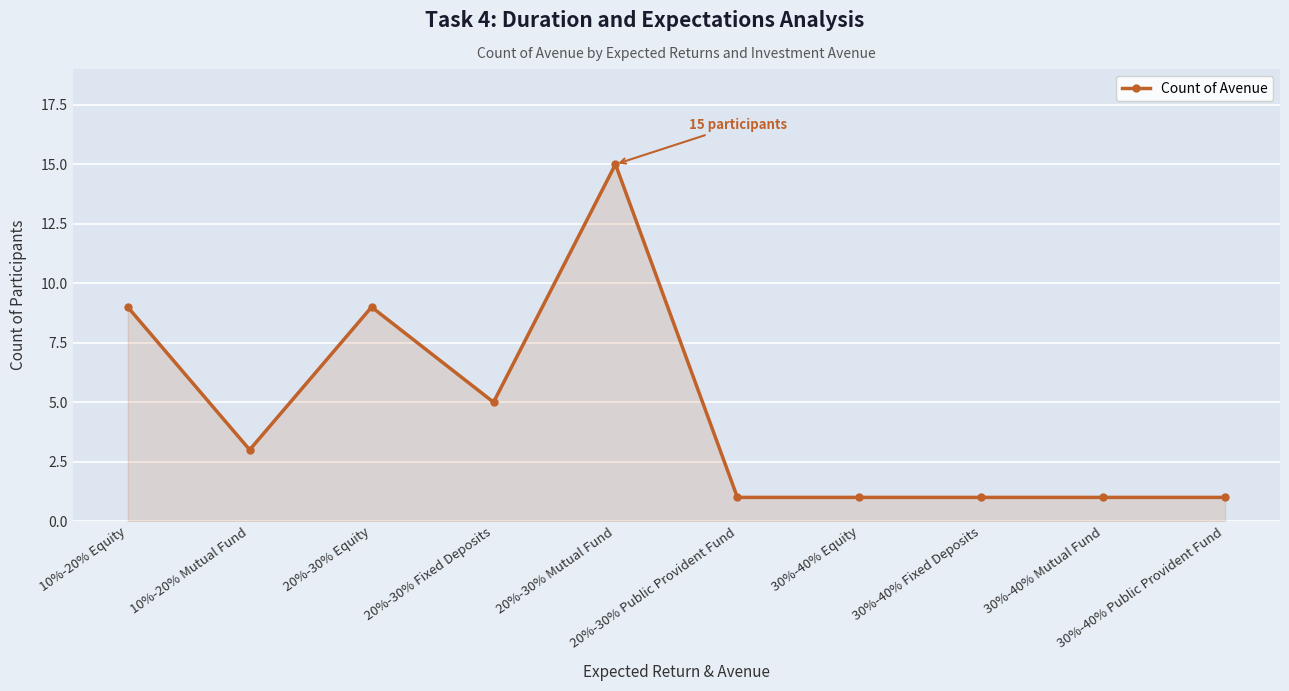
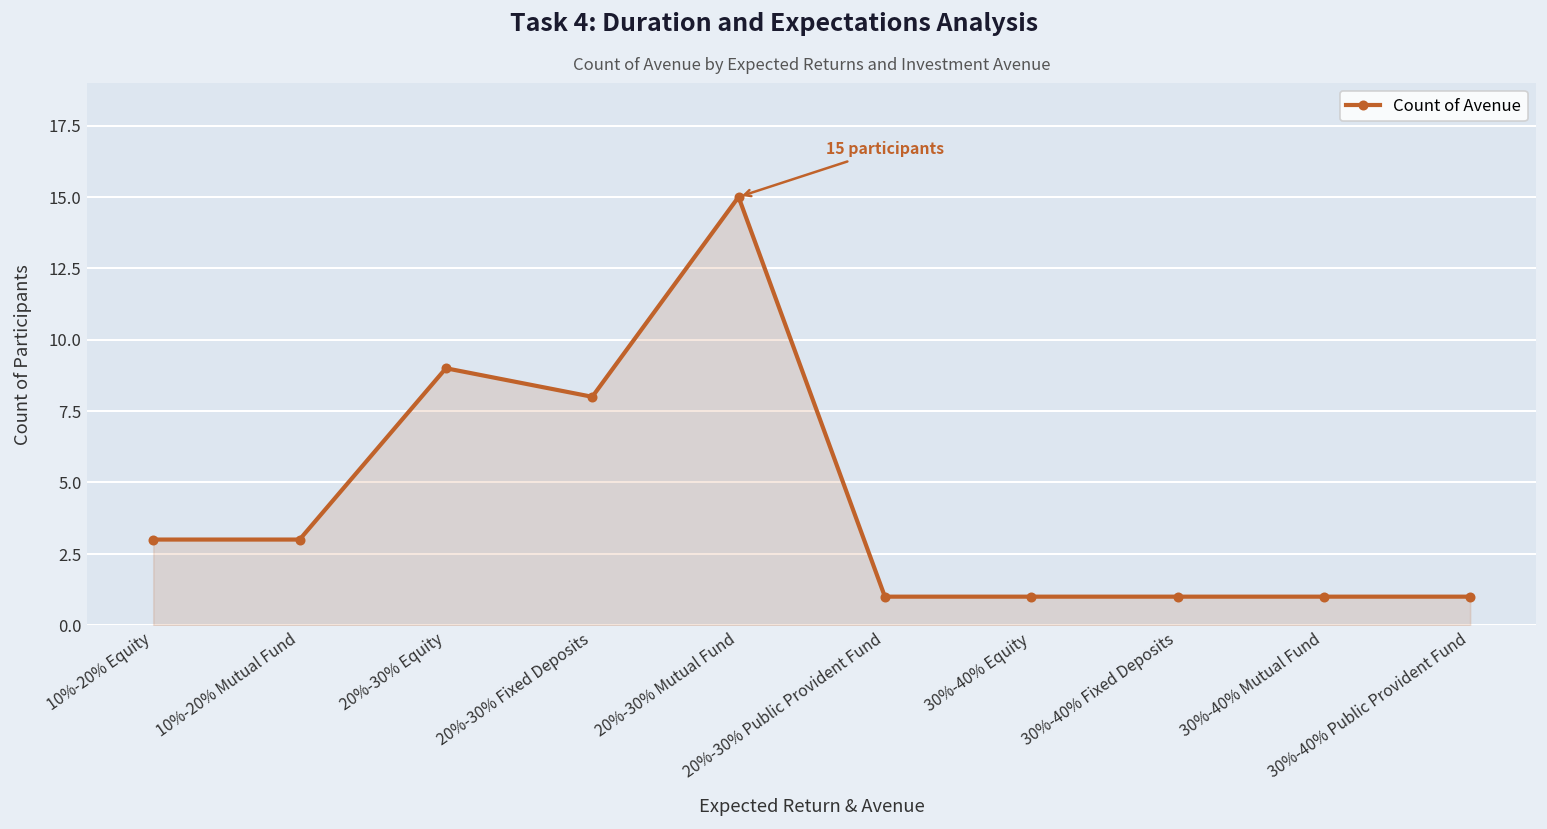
10%-20% Equity: 9 -> 3
20%-30% Fixed Deposits: 5 -> 8
